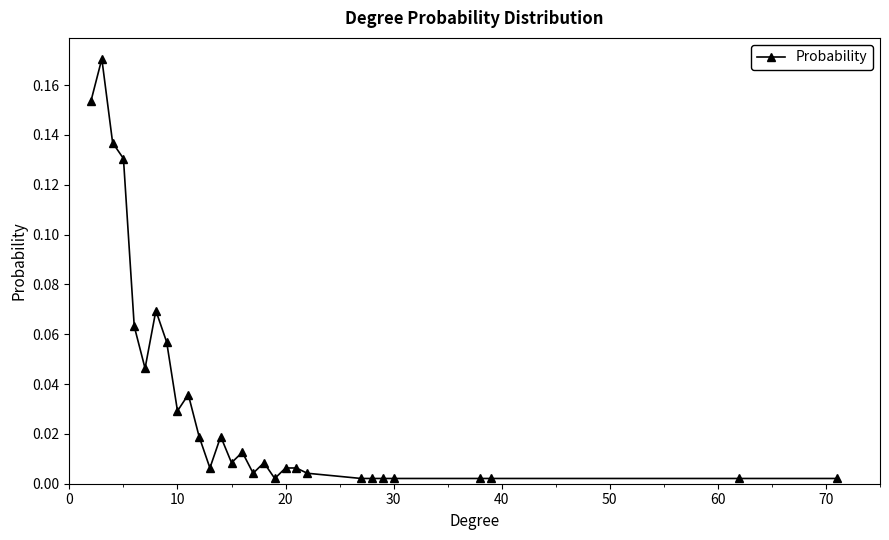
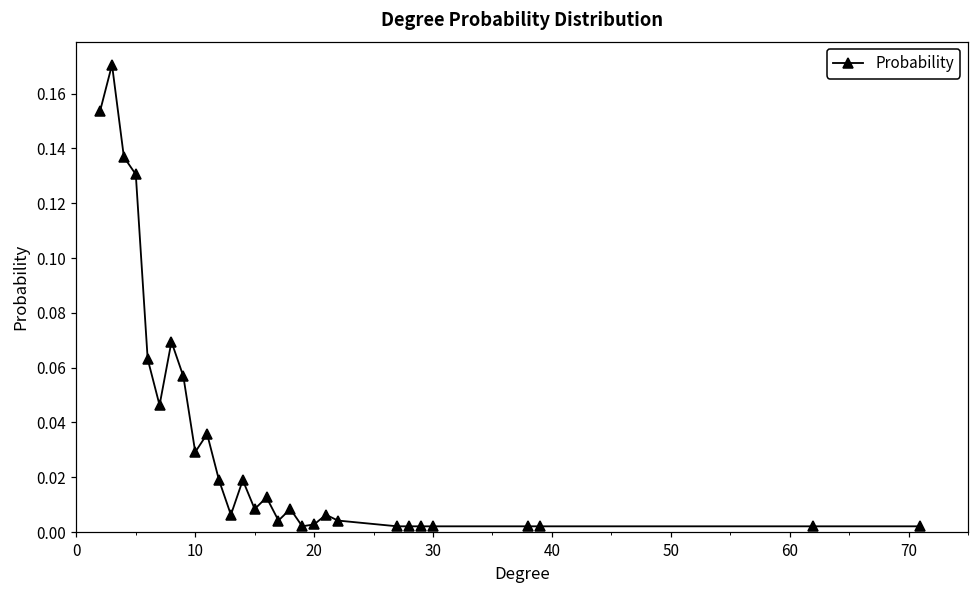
20: 0.006 -> 0.003
